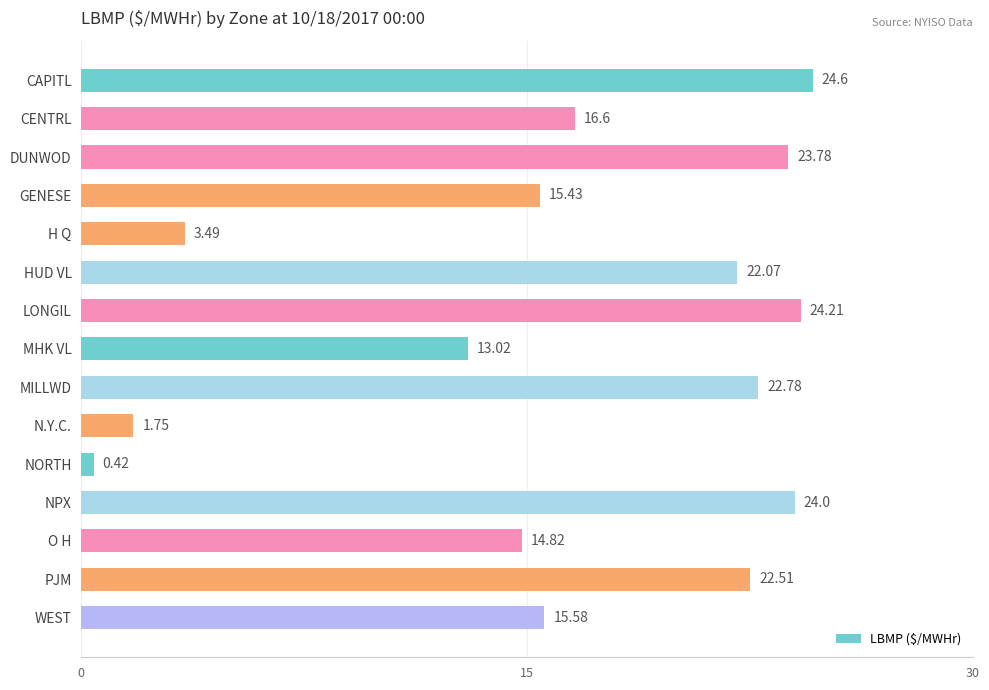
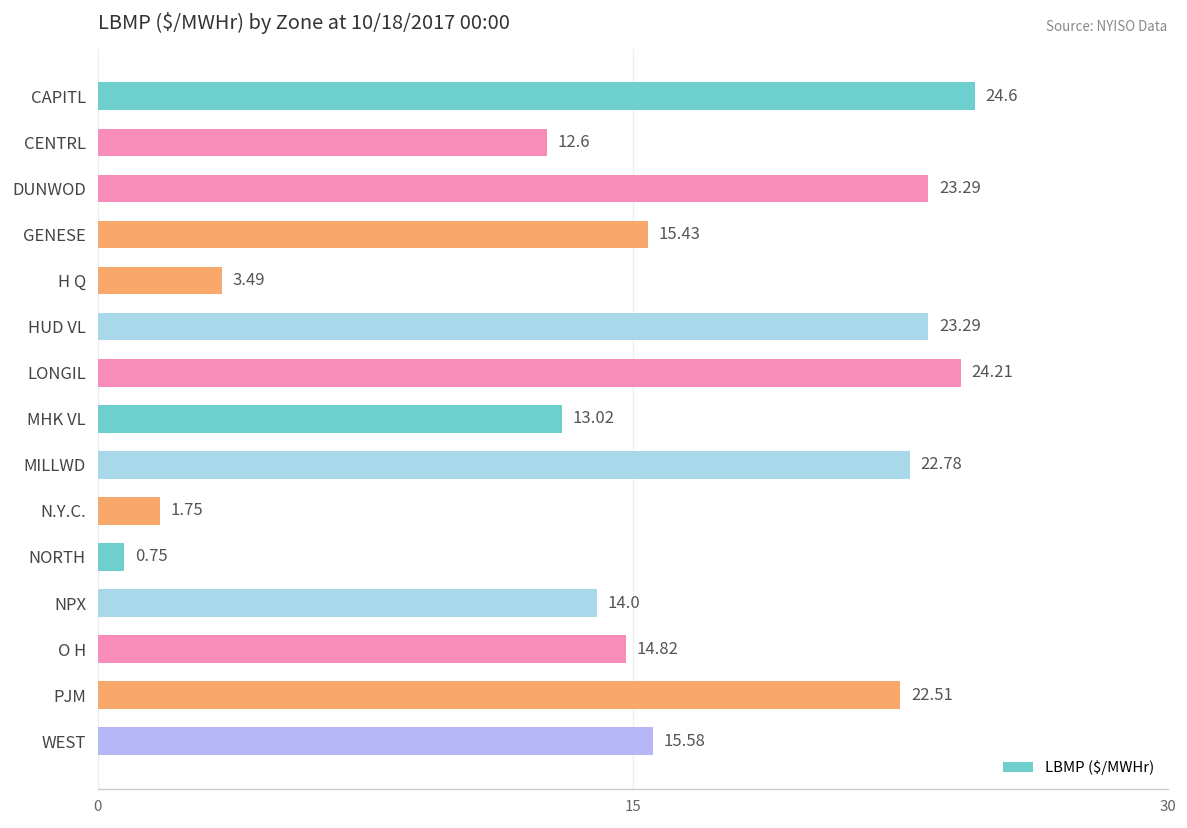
CENTRL: 16.6 -> 12.6
DUNWOD: 23.78 -> 23.29
HUD VL: 22.07 -> 23.29
NORTH: 0.42 -> 0.75
NPX: 24.0 -> 14.0
